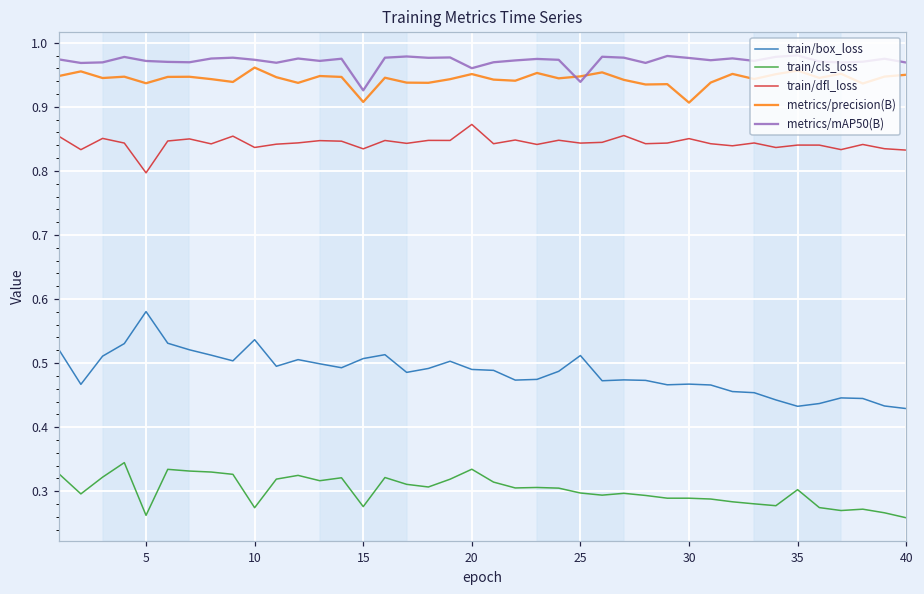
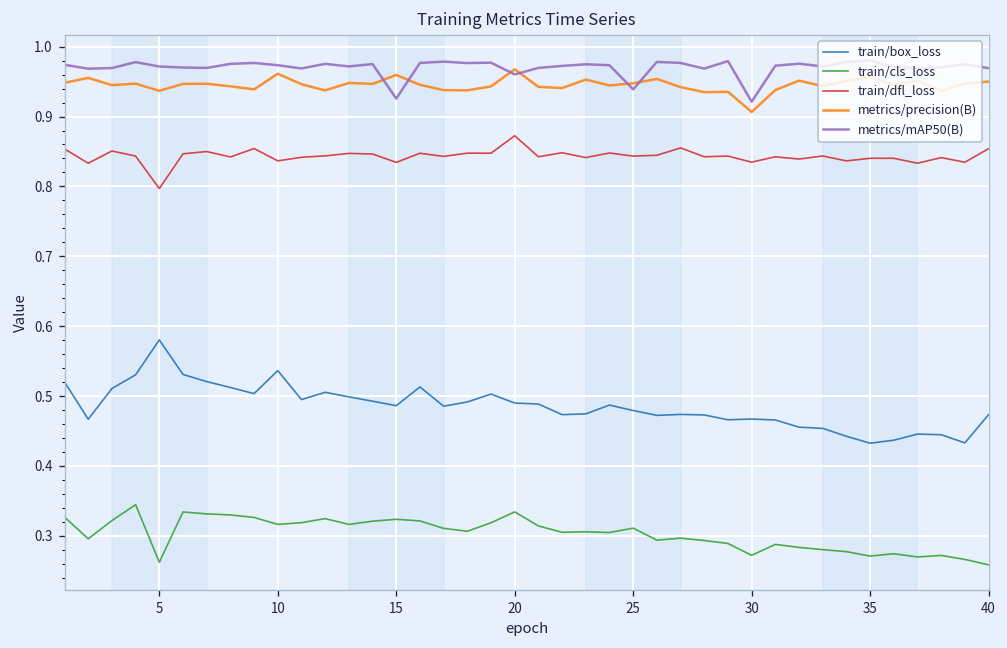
train/cls_loss, 10: 0.27 -> 0.32
train/box_loss, 15: 0.51 -> 0.49
train/cls_loss, 15: 0.28 -> 0.32
metrics/precision(B), 15: 0.91 -> 0.96
metrics/precision(B), 20: 0.95 -> 0.97
train/box_loss, 25: 0.51 -> 0.48
train/cls_loss, 25: 0.30 -> 0.31
train/cls_loss, 30: 0.29 -> 0.27
train/dfl_loss, 30: 0.85 -> 0.83
metrics/mAP50(B), 30: 0.98 -> 0.92
train/cls_loss, 35: 0.30 -> 0.27
train/box_loss, 40: 0.43 -> 0.47
train/dfl_loss, 40: 0.83 -> 0.85
